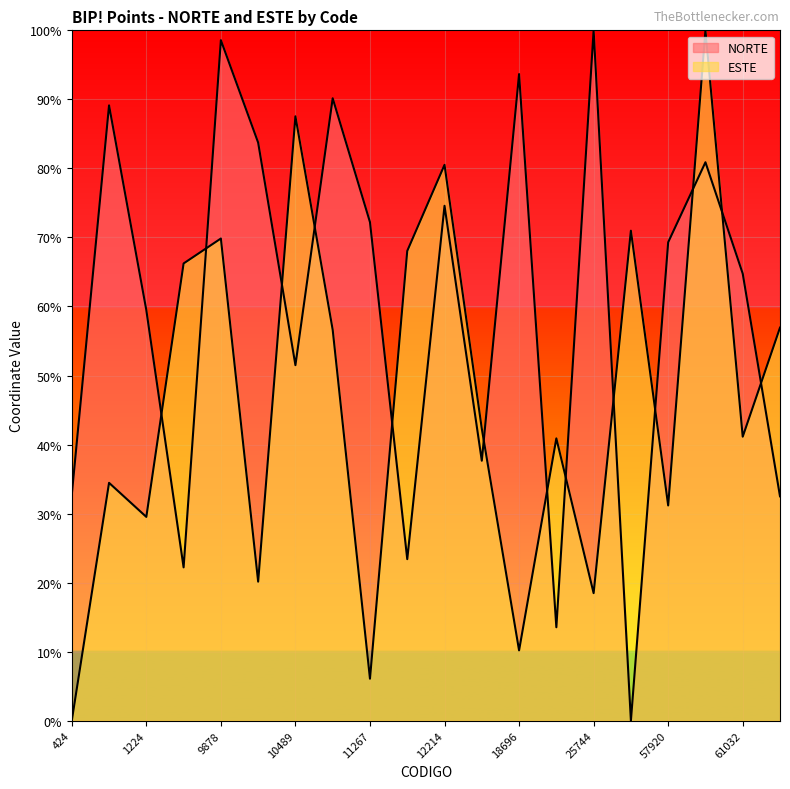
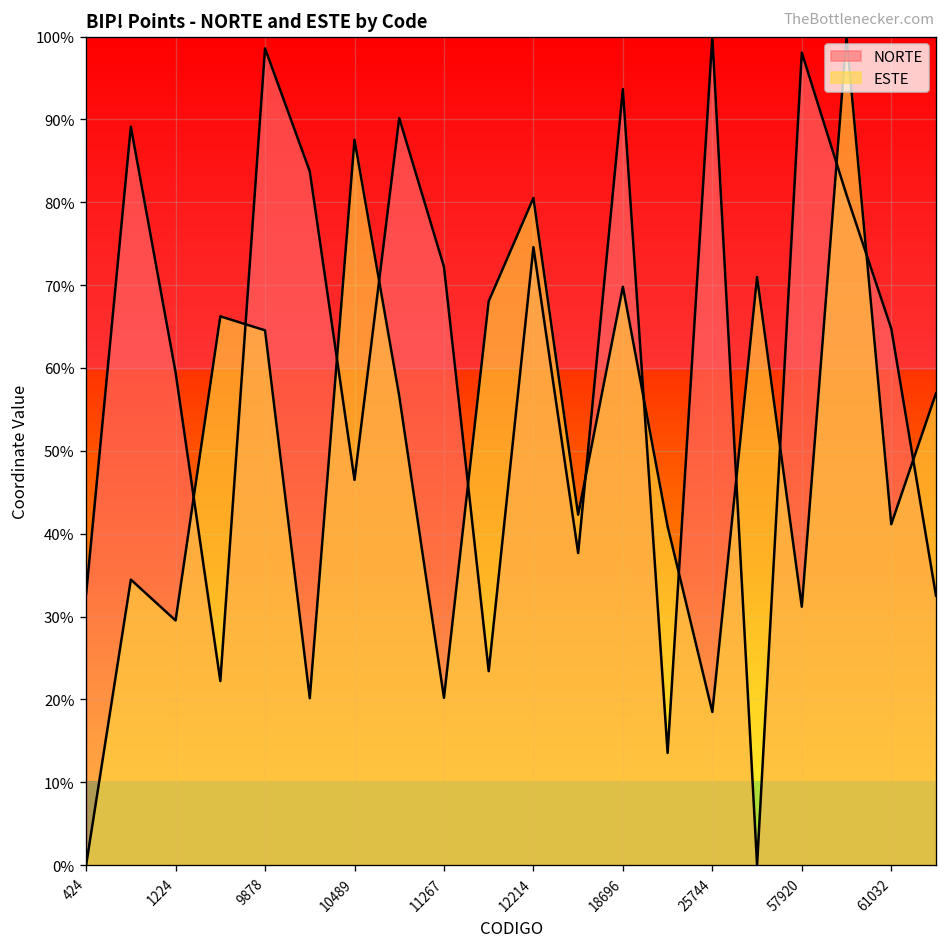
ESTE, 9878: 70% -> 65%
NORTE, 10489: 52% -> 46%
ESTE, 11267: 6% -> 20%
ESTE, 18696: 10% -> 70%
NORTE, 57920: 69% -> 98%
